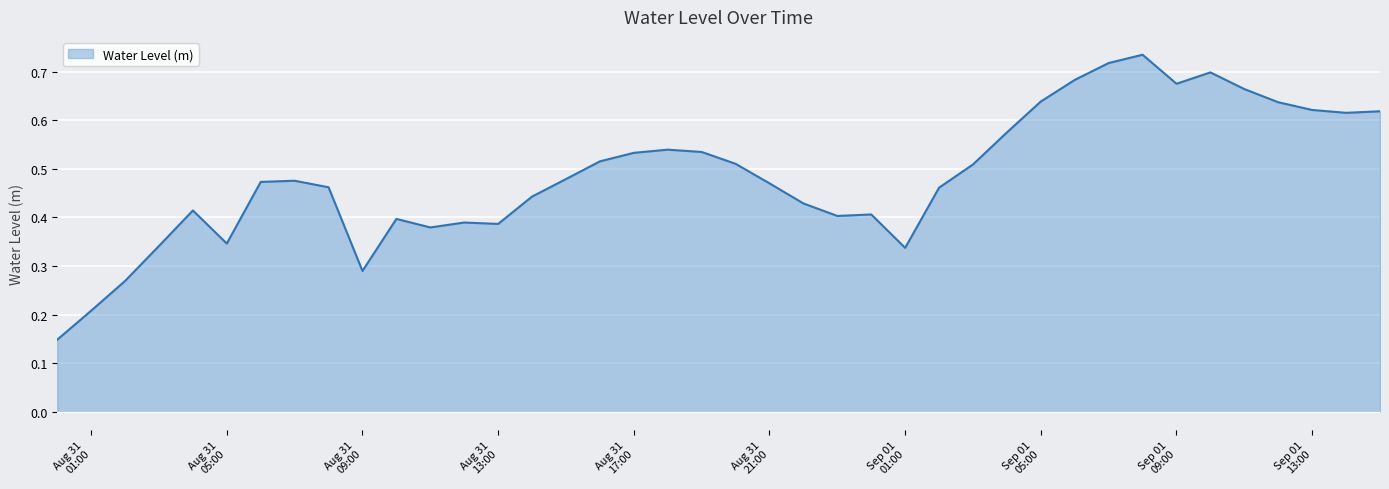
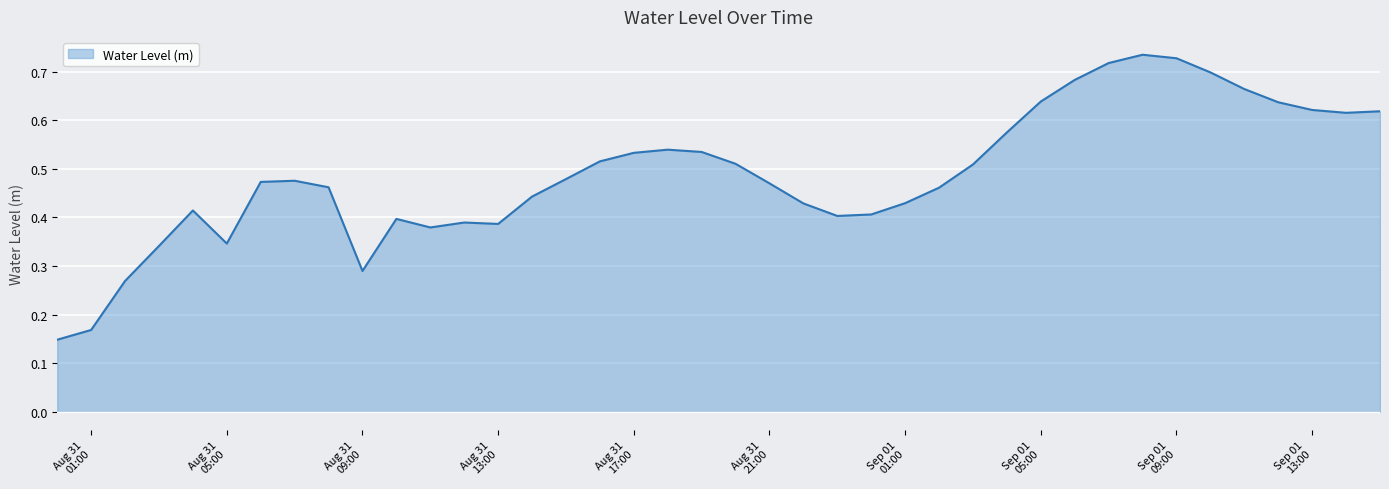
Aug 31 01:00: 0.21 -> 0.17
Sep 01 01:00: 0.34 -> 0.43
Sep 01 09:00: 0.67 -> 0.73
